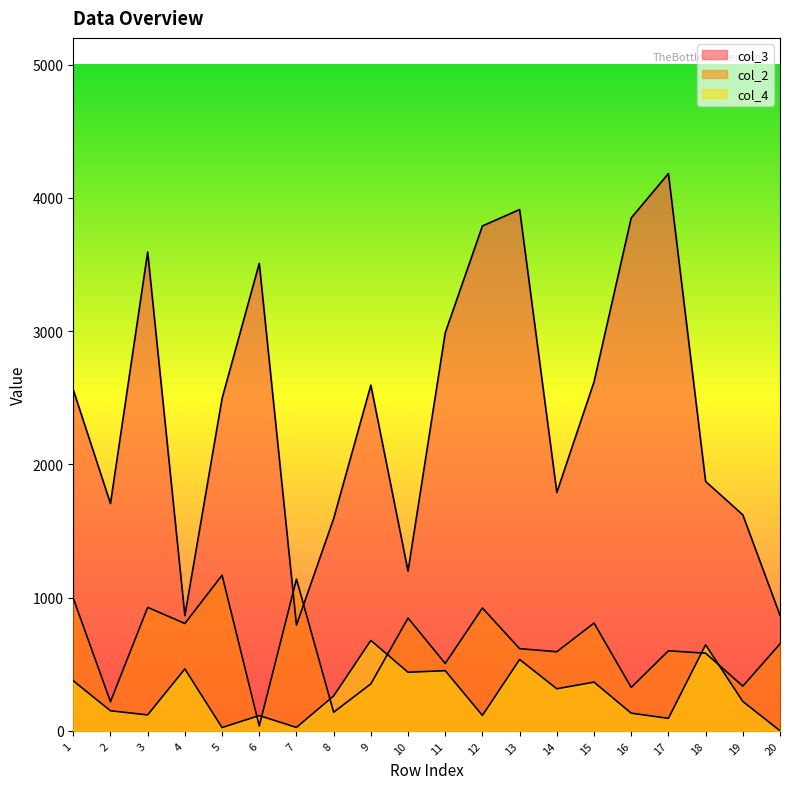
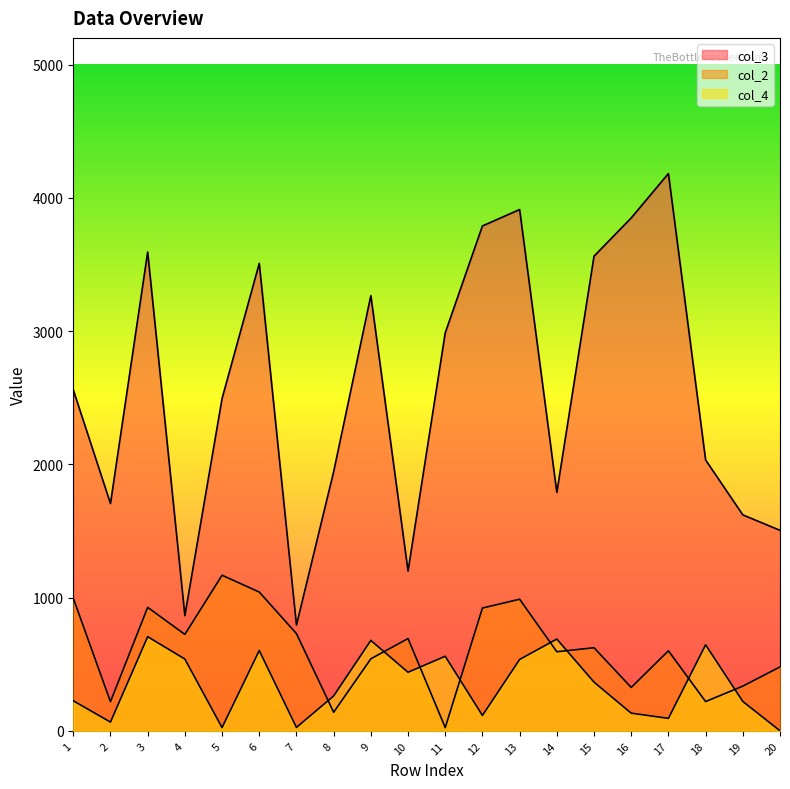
col_4, 1: 380 -> 230
col_4, 2: 150 -> 70
col_4, 3: 120 -> 710
col_2, 4: 810 -> 720
col_4, 4: 470 -> 540
col_2, 6: 40 -> 1040
col_4, 6: 120 -> 600
col_2, 7: 1140 -> 730
col_3, 8: 1590 -> 1950
col_3, 9: 2590 -> 3270
col_2, 9: 350 -> 540
col_2, 10: 850 -> 690
col_2, 11: 510 -> 30
col_4, 11: 450 -> 560
col_2, 13: 620 -> 990
col_4, 14: 320 -> 690
col_3, 15: 2620 -> 3560
col_2, 15: 810 -> 620
col_3, 18: 1870 -> 2030
col_2, 18: 580 -> 220
col_3, 20: 870 -> 1510
col_2, 20: 650 -> 480
